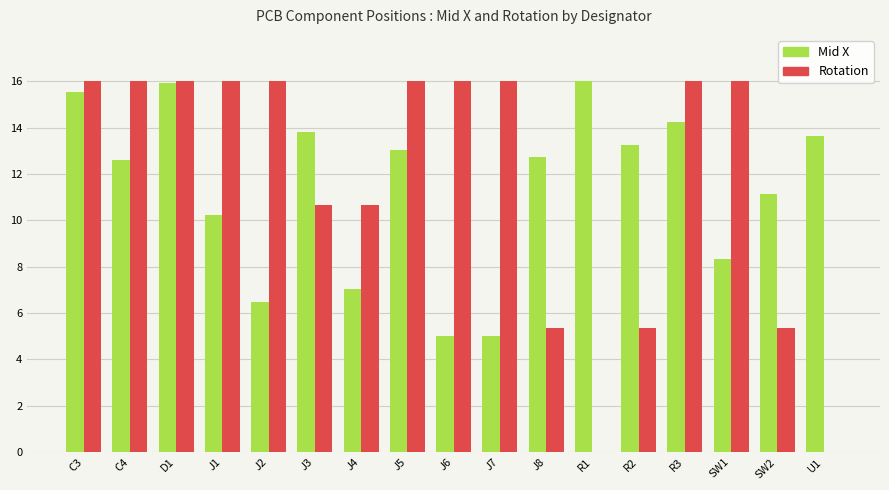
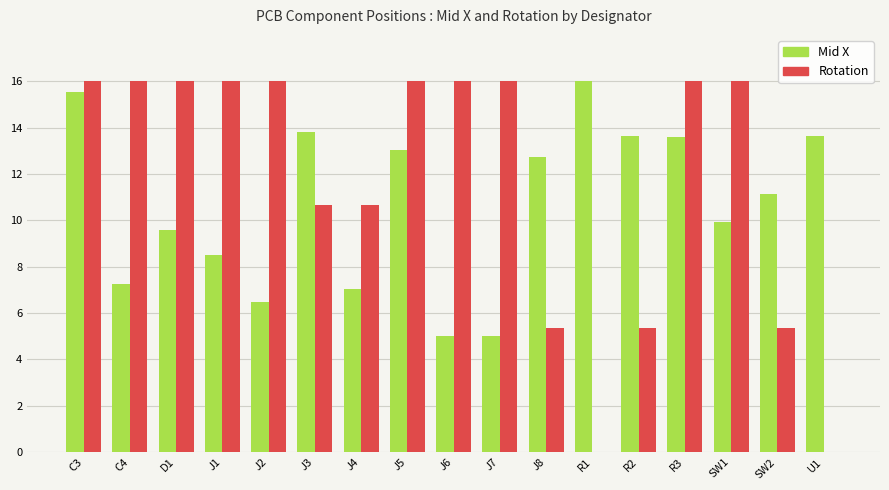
Mid X, C4: 12.6 -> 7.3
Mid X, D1: 15.9 -> 9.6
Mid X, J1: 10.2 -> 8.5
Mid X, R2: 13.2 -> 13.7
Mid X, R3: 14.3 -> 13.6
Mid X, SW1: 8.3 -> 9.9
